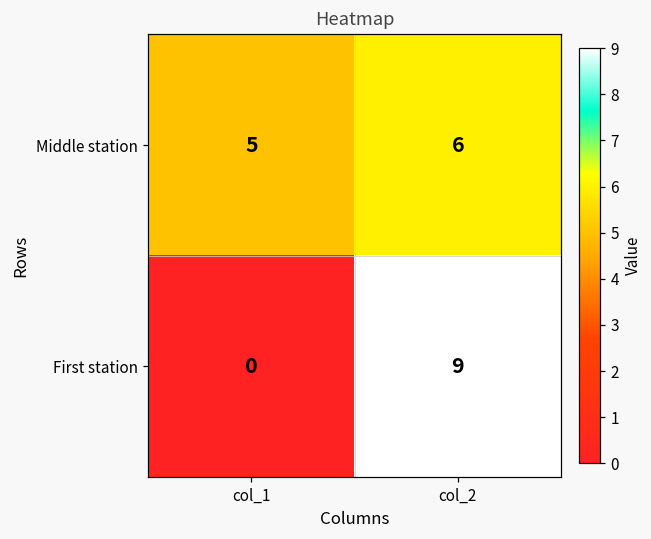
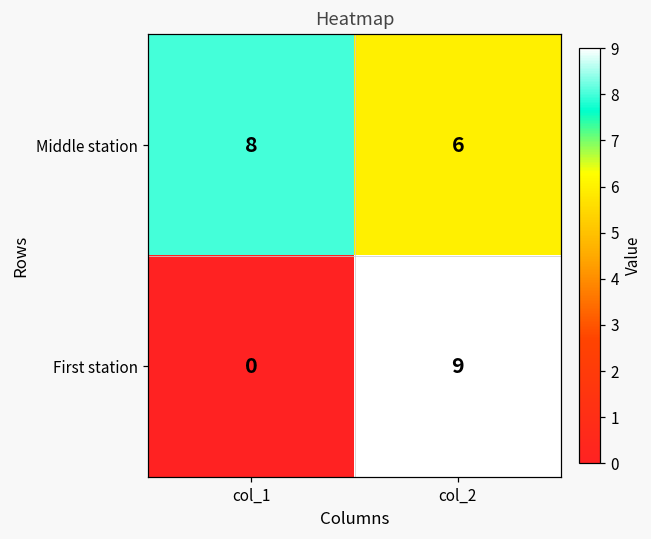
Middle station, col_1: 5 -> 8
